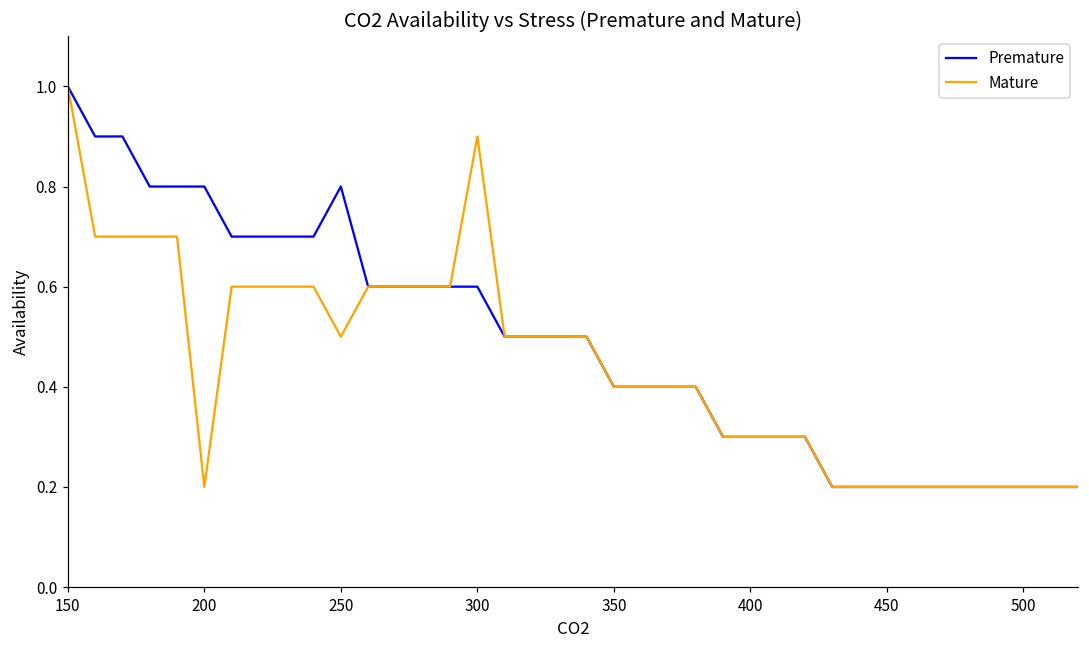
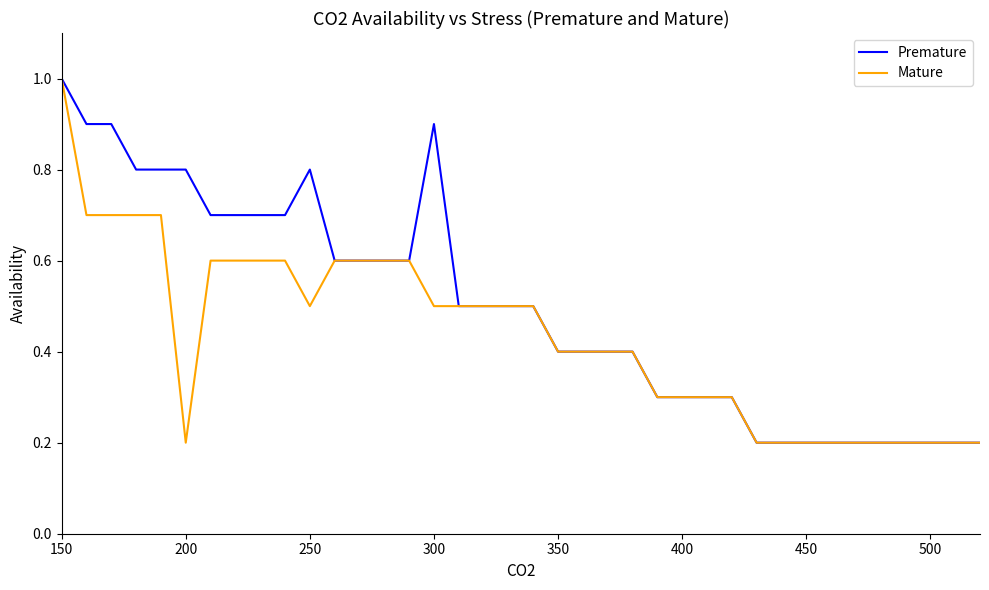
Premature, 300: 0.6 -> 0.9
Mature, 300: 0.9 -> 0.5
